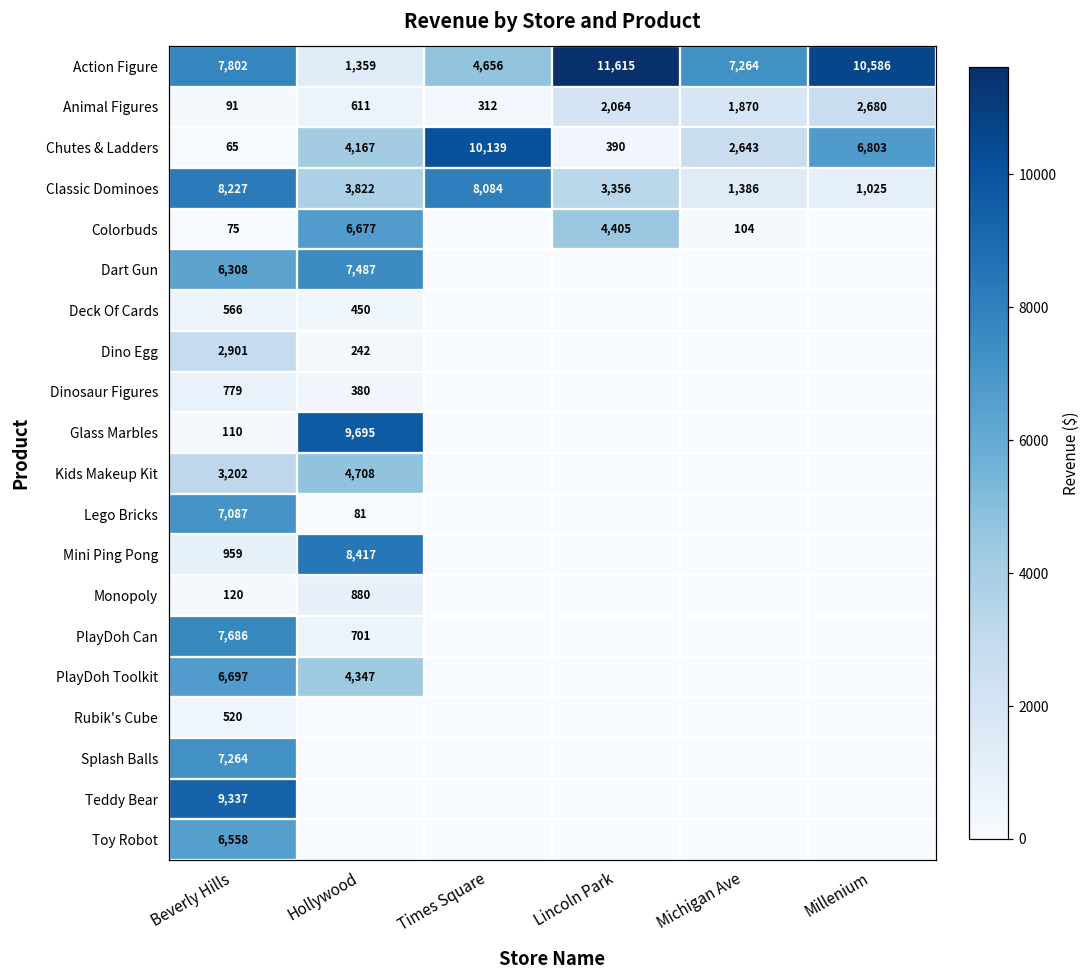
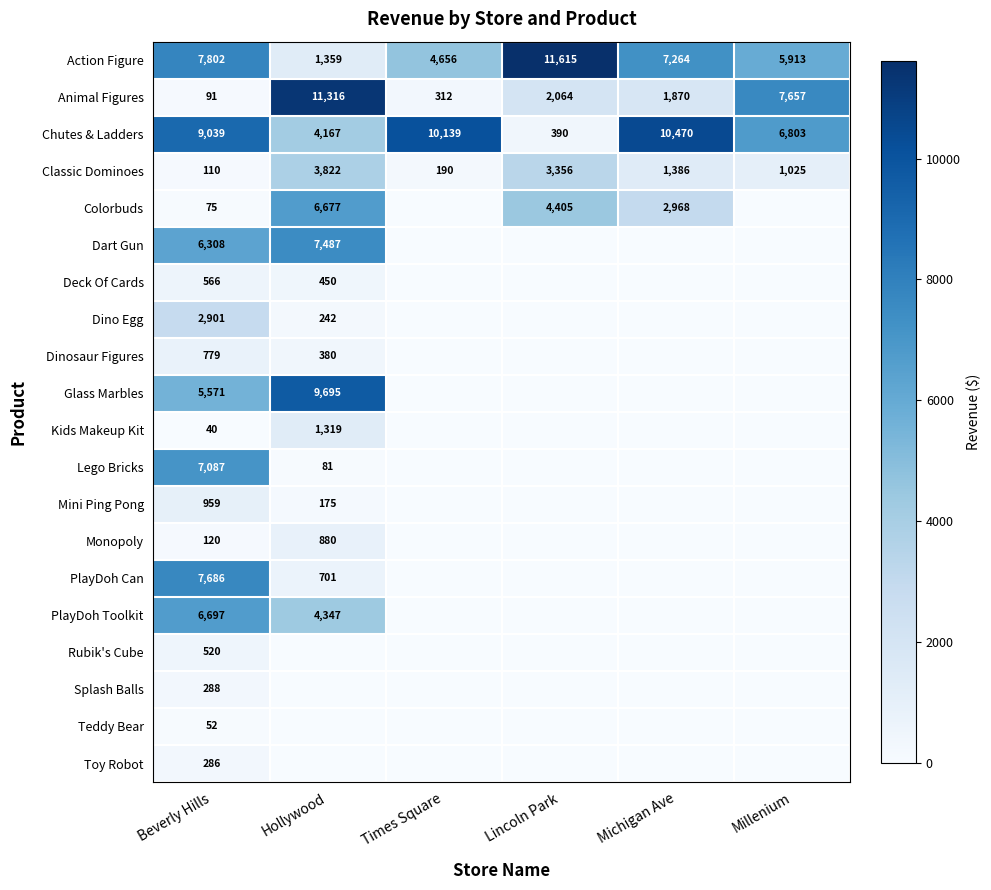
Action Figure, Millenium: 10,586 -> 5,913
Animal Figures, Hollywood: 611 -> 11,316
Animal Figures, Millenium: 2,680 -> 7,657
Chutes & Ladders, Beverly Hills: 65 -> 9,039
Chutes & Ladders, Michigan Ave: 2,643 -> 10,470
Classic Dominoes, Beverly Hills: 8,227 -> 110
Classic Dominoes, Times Square: 8,084 -> 190
Colorbuds, Michigan Ave: 104 -> 2,968
Glass Marbles, Beverly Hills: 110 -> 5,571
Kids Makeup Kit, Beverly Hills: 3,202 -> 40
Kids Makeup Kit, Hollywood: 4,708 -> 1,319
Mini Ping Pong, Hollywood: 8,417 -> 175
Splash Balls, Beverly Hills: 7,264 -> 288
Teddy Bear, Beverly Hills: 9,337 -> 52
Toy Robot, Beverly Hills: 6,558 -> 286
